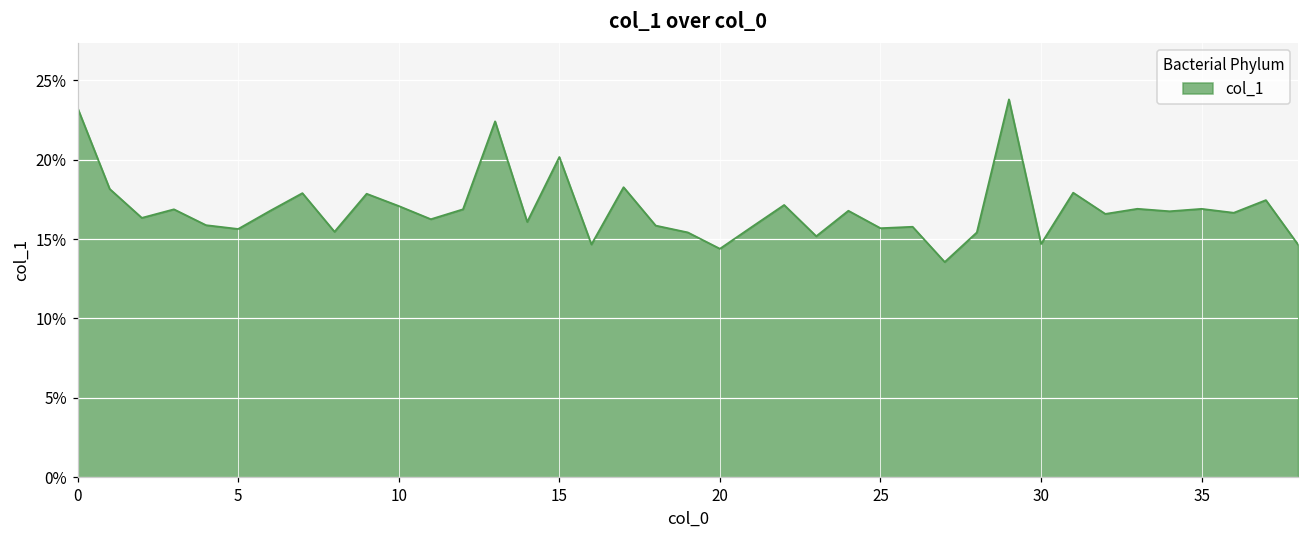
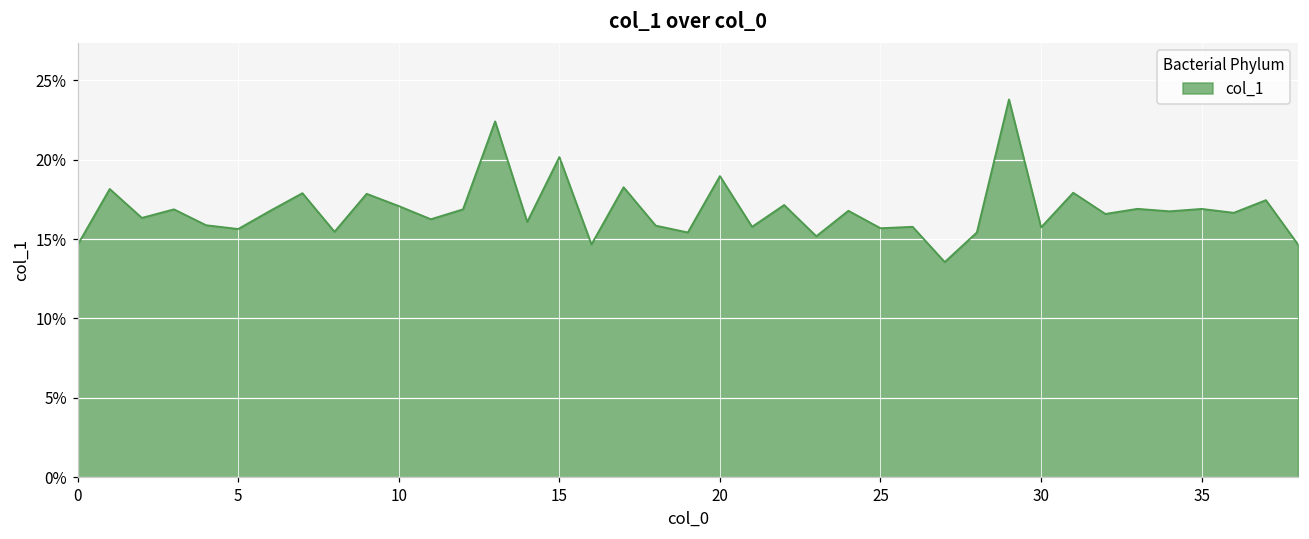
0: 23.3% -> 14.6%
20: 14.4% -> 19.0%
30: 14.7% -> 15.7%
